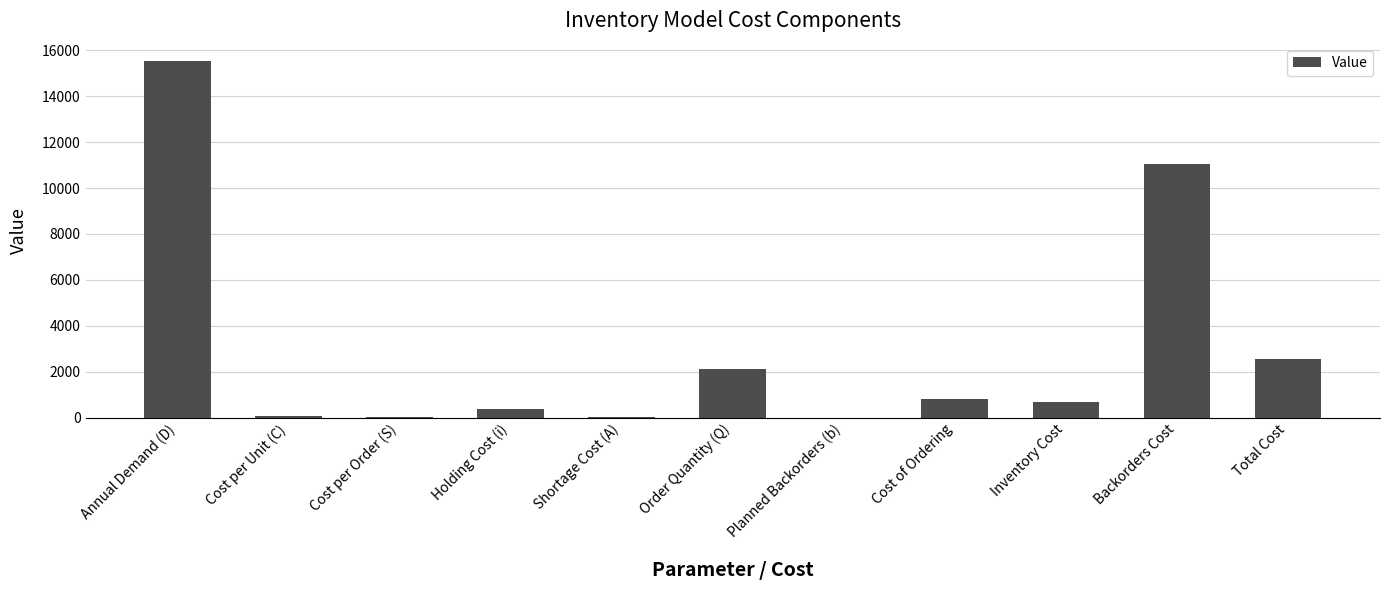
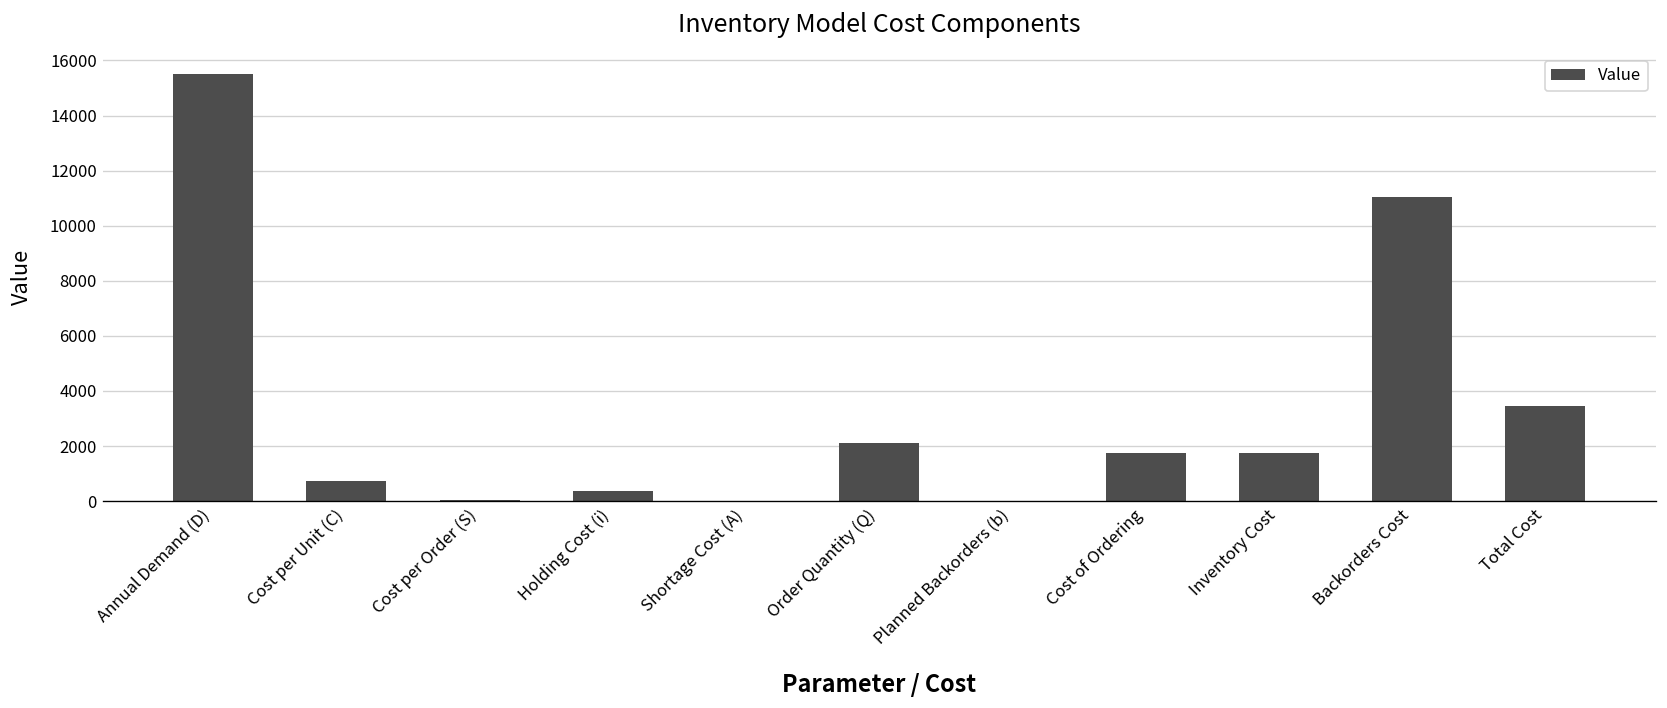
Cost per Unit (C): 0 -> 700
Cost of Ordering: 800 -> 1700
Inventory Cost: 700 -> 1700
Total Cost: 2500 -> 3500
